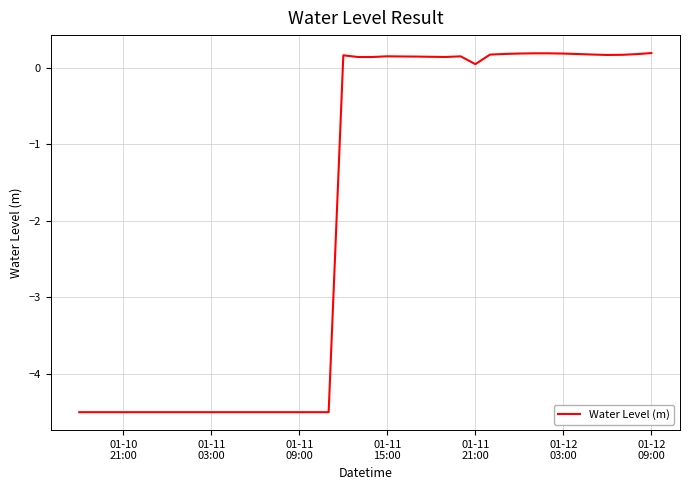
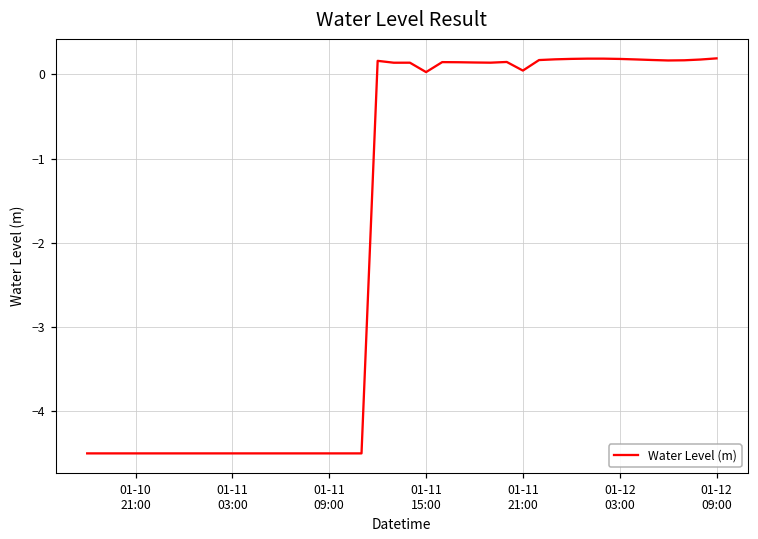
01-11 15:00: 0.1 -> 0.0
